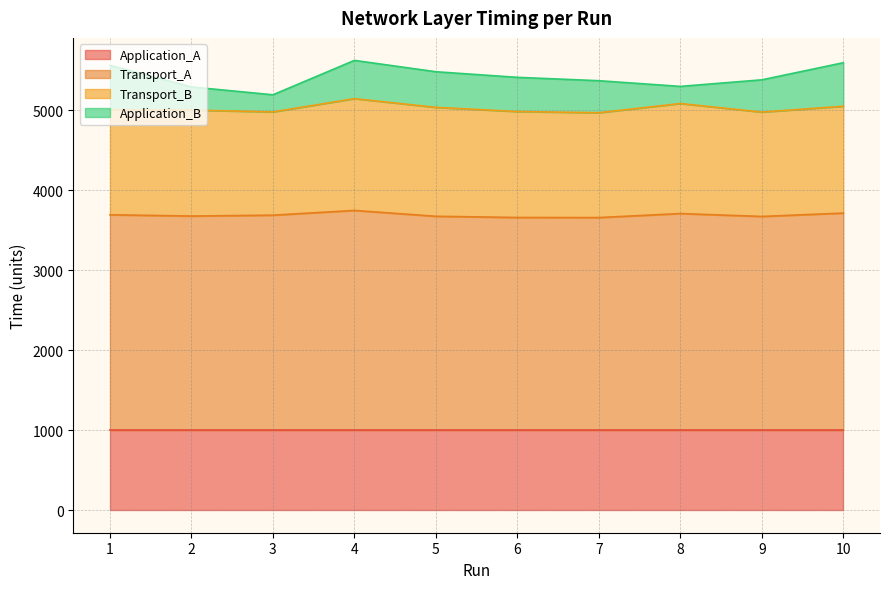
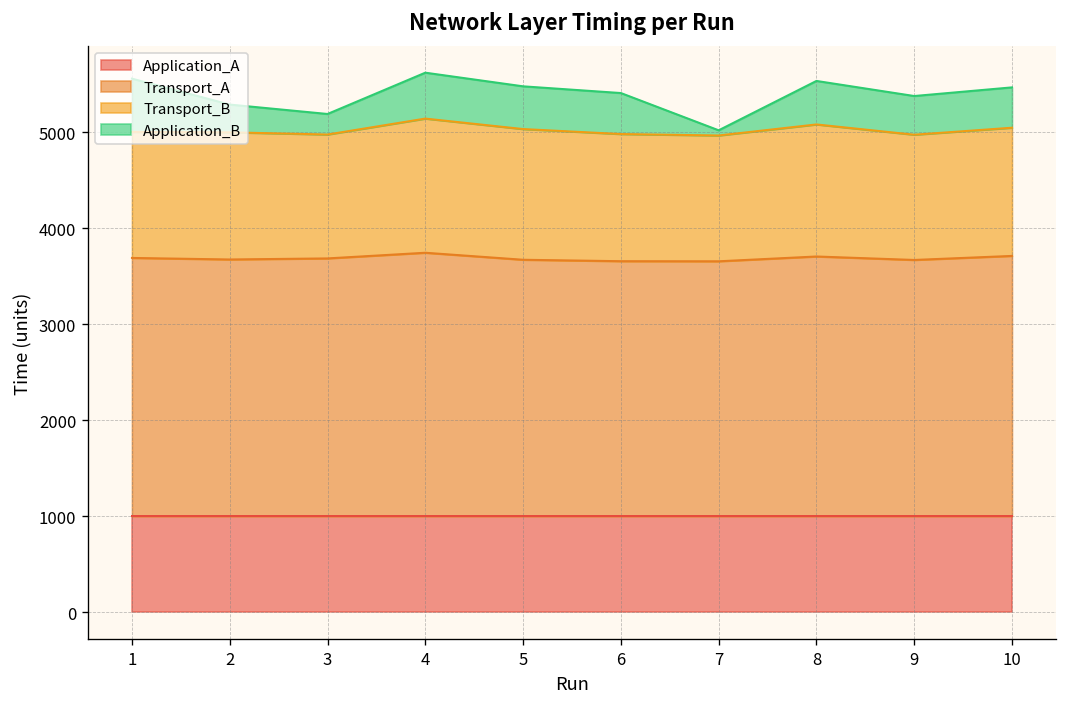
Application_B, 7: 400 -> 100
Application_B, 8: 200 -> 500
Application_B, 10: 500 -> 400
